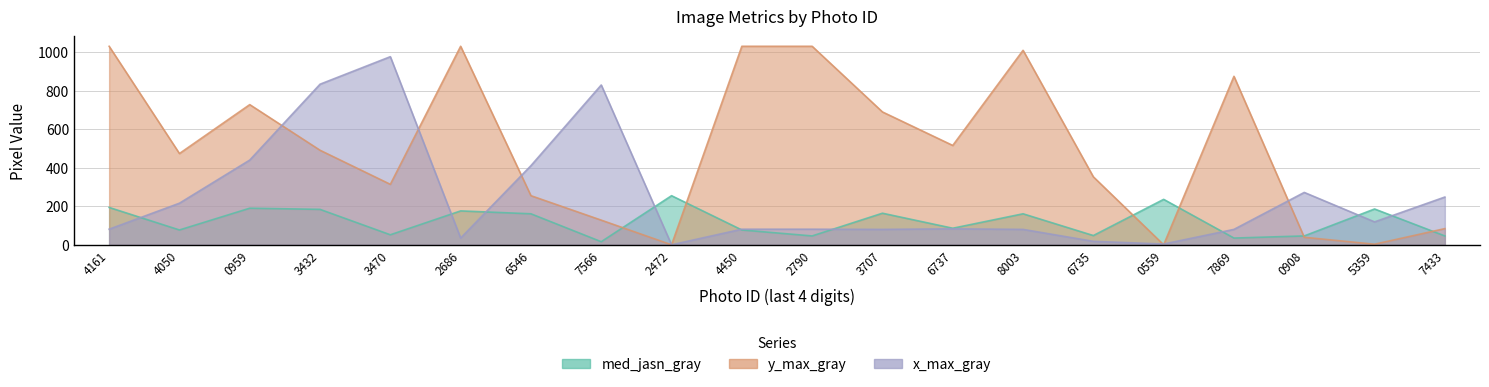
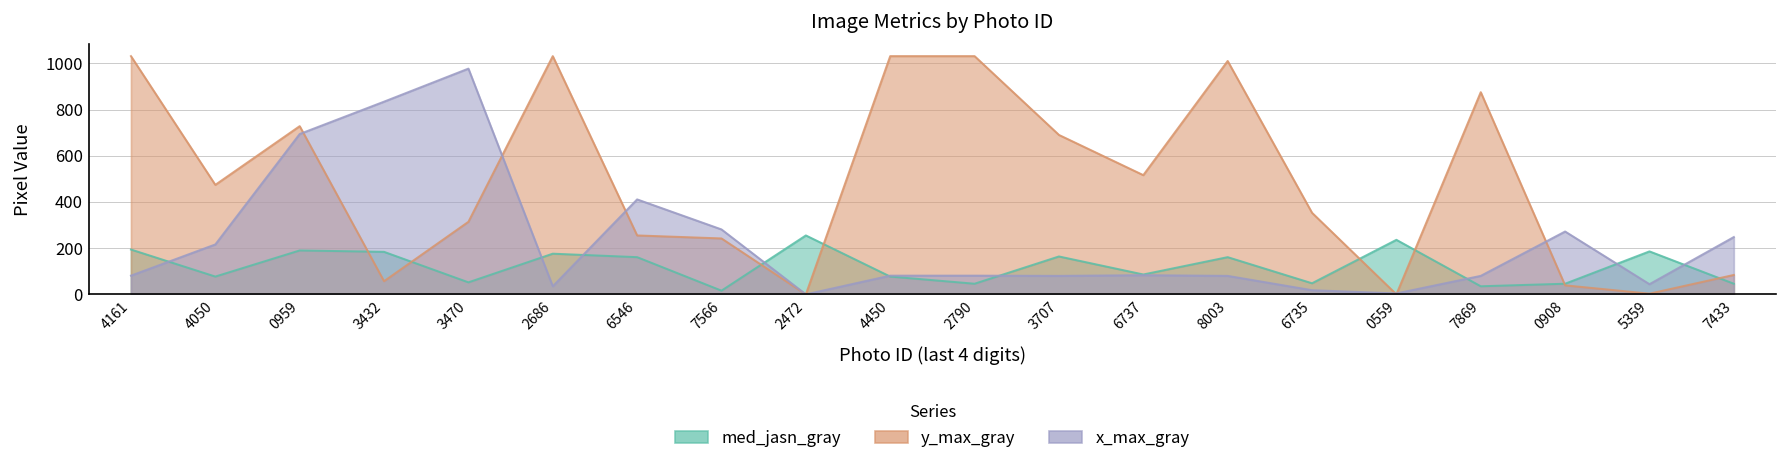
x_max_gray, 0959: 440 -> 690
y_max_gray, 3432: 490 -> 60
y_max_gray, 7566: 130 -> 240
x_max_gray, 7566: 830 -> 280
x_max_gray, 5359: 120 -> 40
